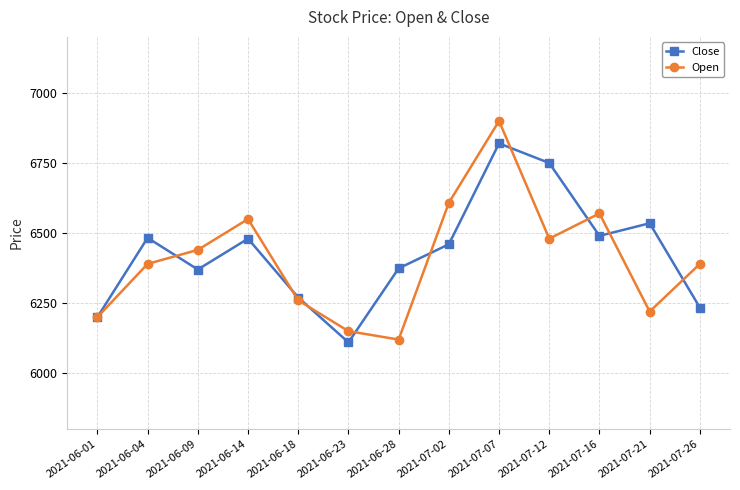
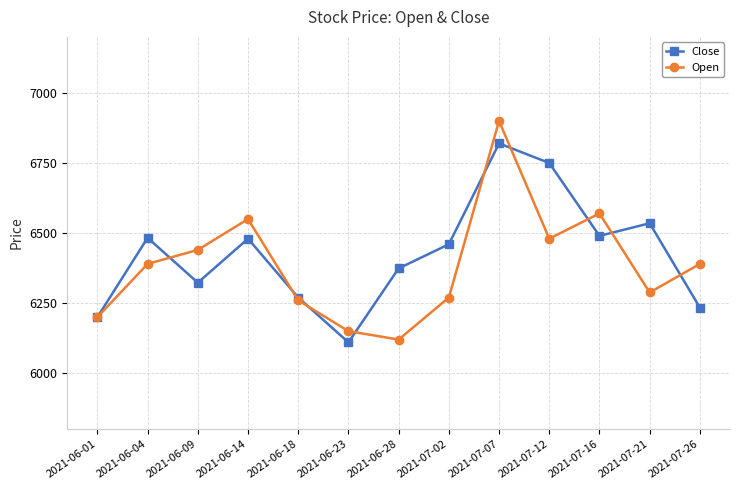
Close, 2021-06-09: 6370 -> 6320
Open, 2021-07-02: 6610 -> 6270
Open, 2021-07-21: 6220 -> 6290
